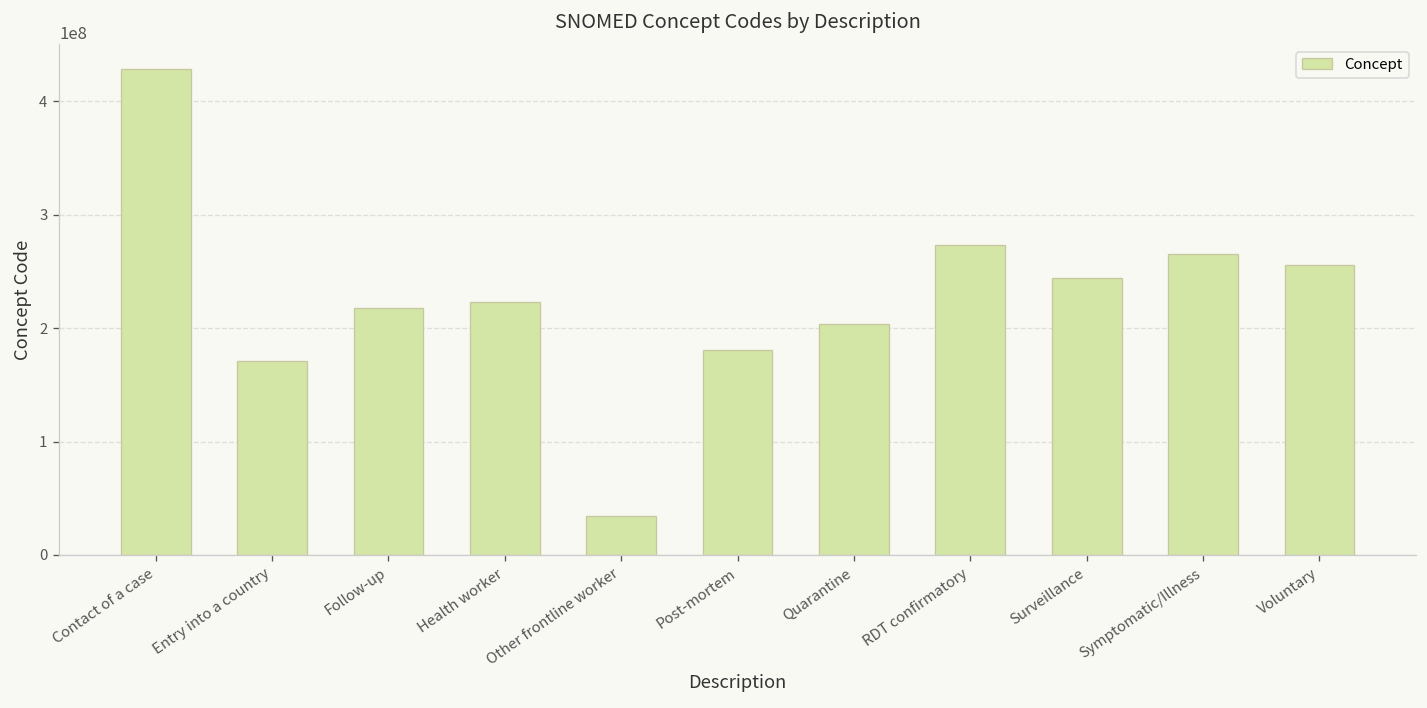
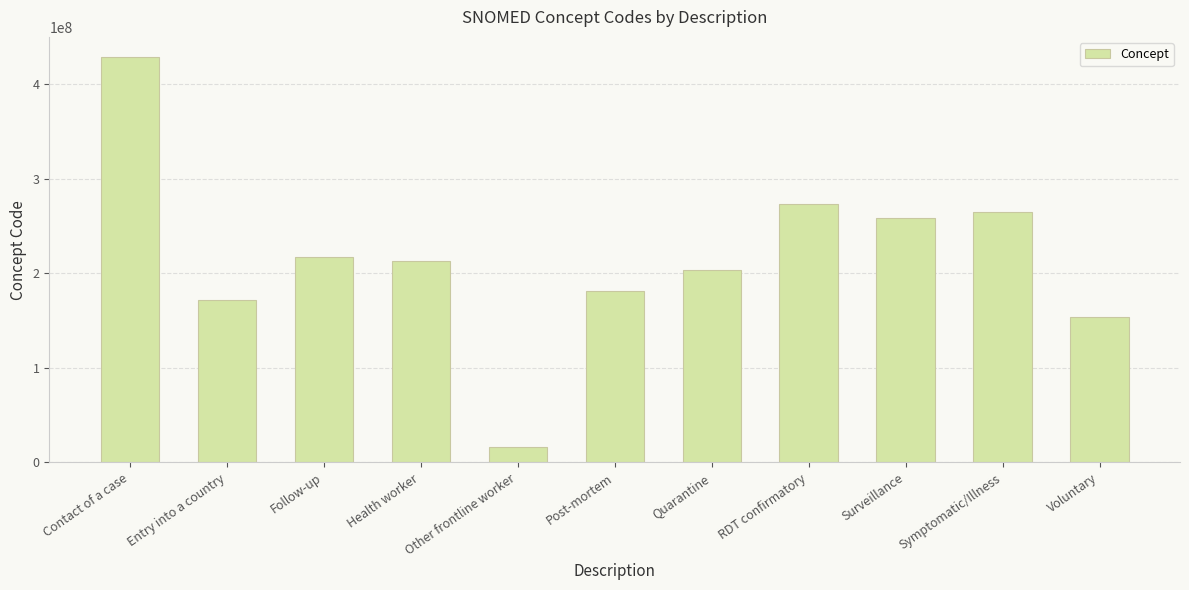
Health worker: 220000000 -> 210000000
Other frontline worker: 30000000 -> 20000000
Surveillance: 240000000 -> 260000000
Voluntary: 260000000 -> 150000000
